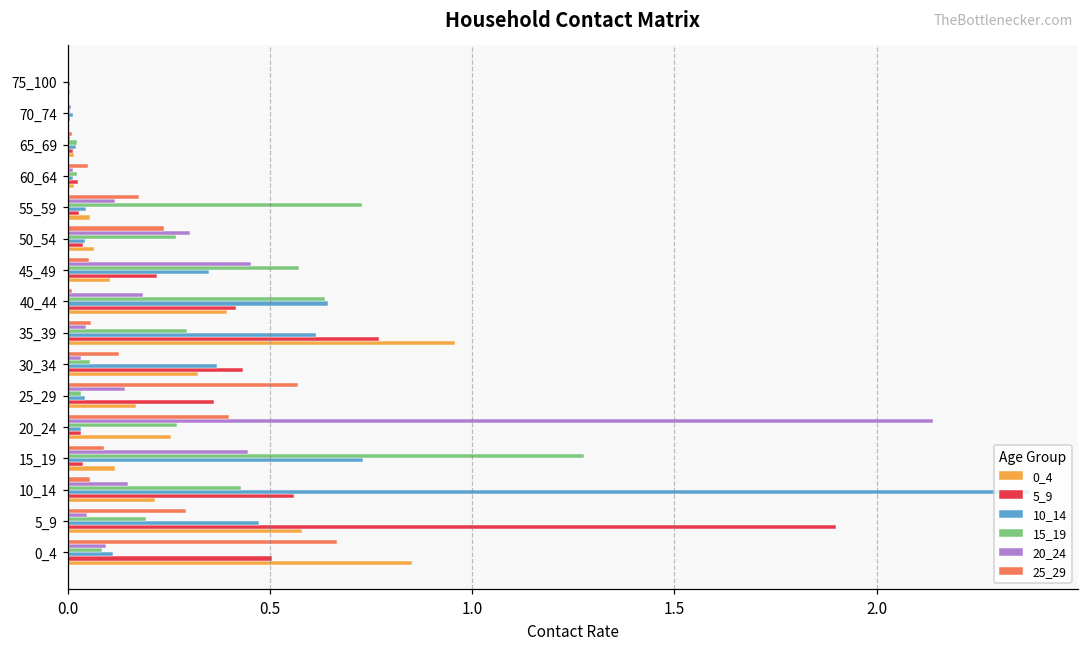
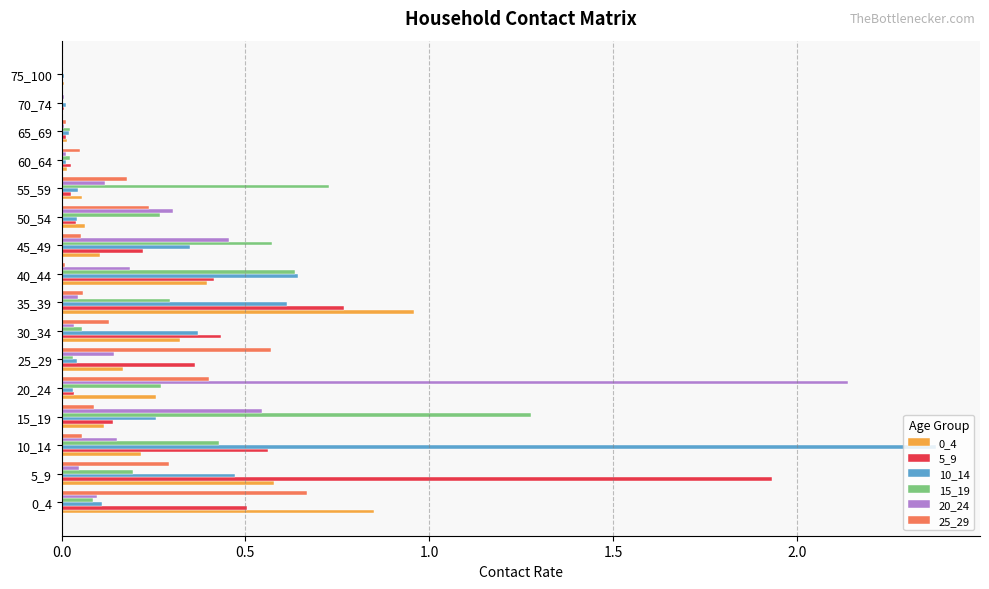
20_24, 15_19: 0.45 -> 0.54
10_14, 15_19: 0.73 -> 0.26
5_9, 15_19: 0.04 -> 0.14
5_9, 5_9: 1.90 -> 1.93
